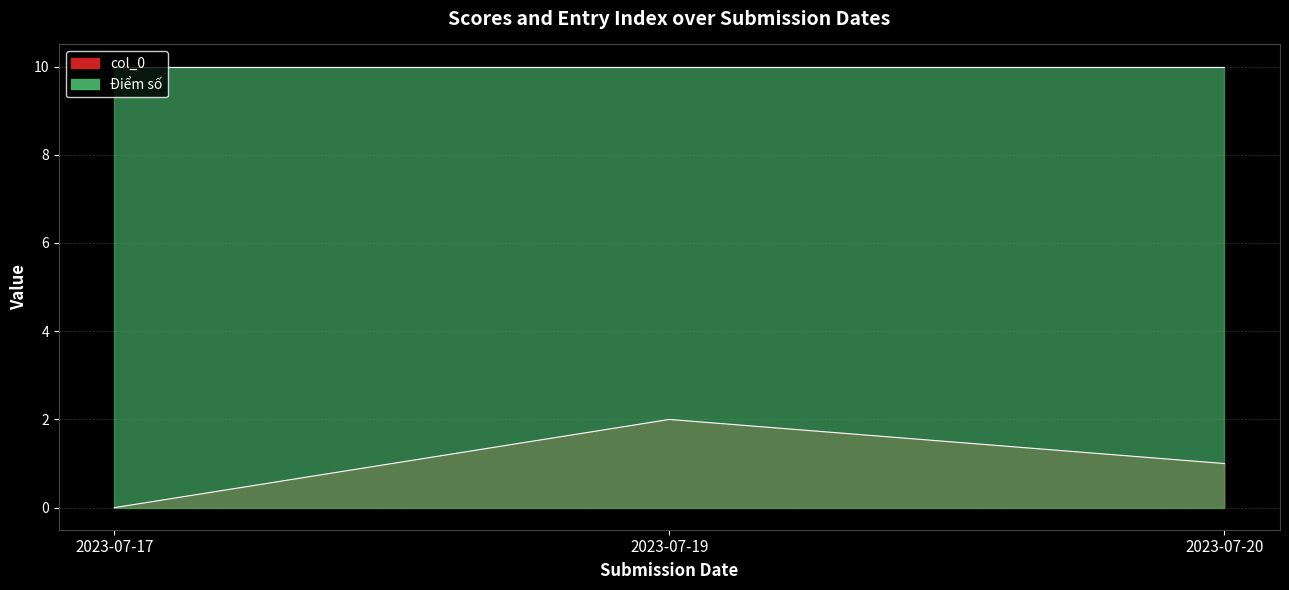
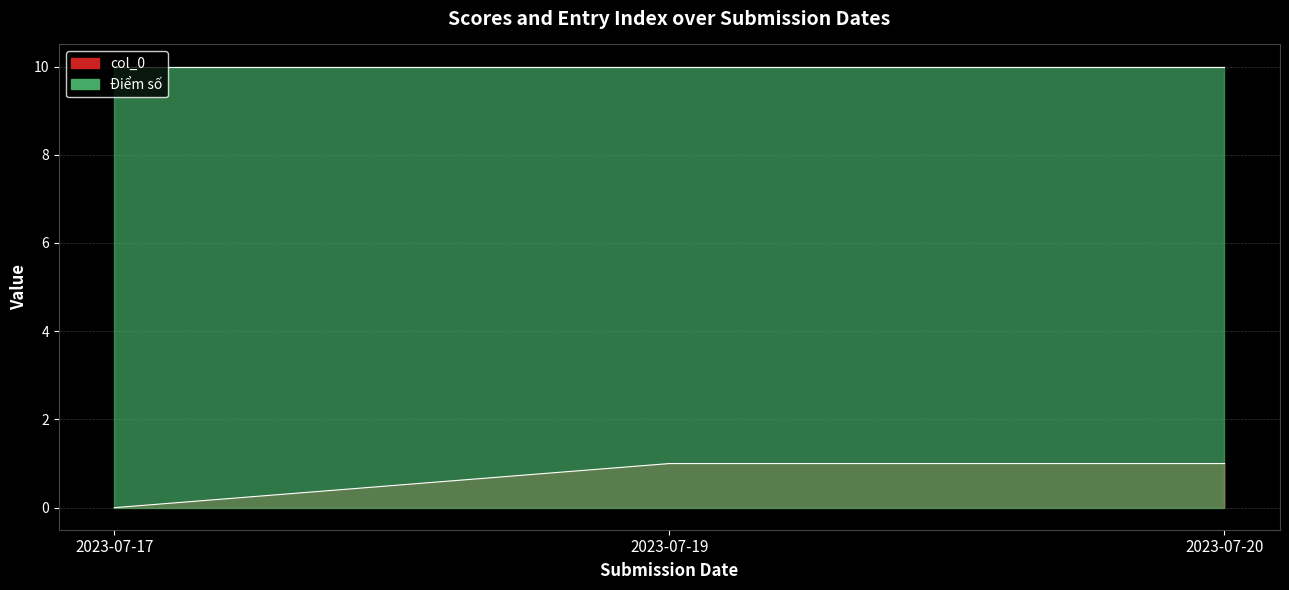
col_0, 2023-07-19: 2 -> 1
